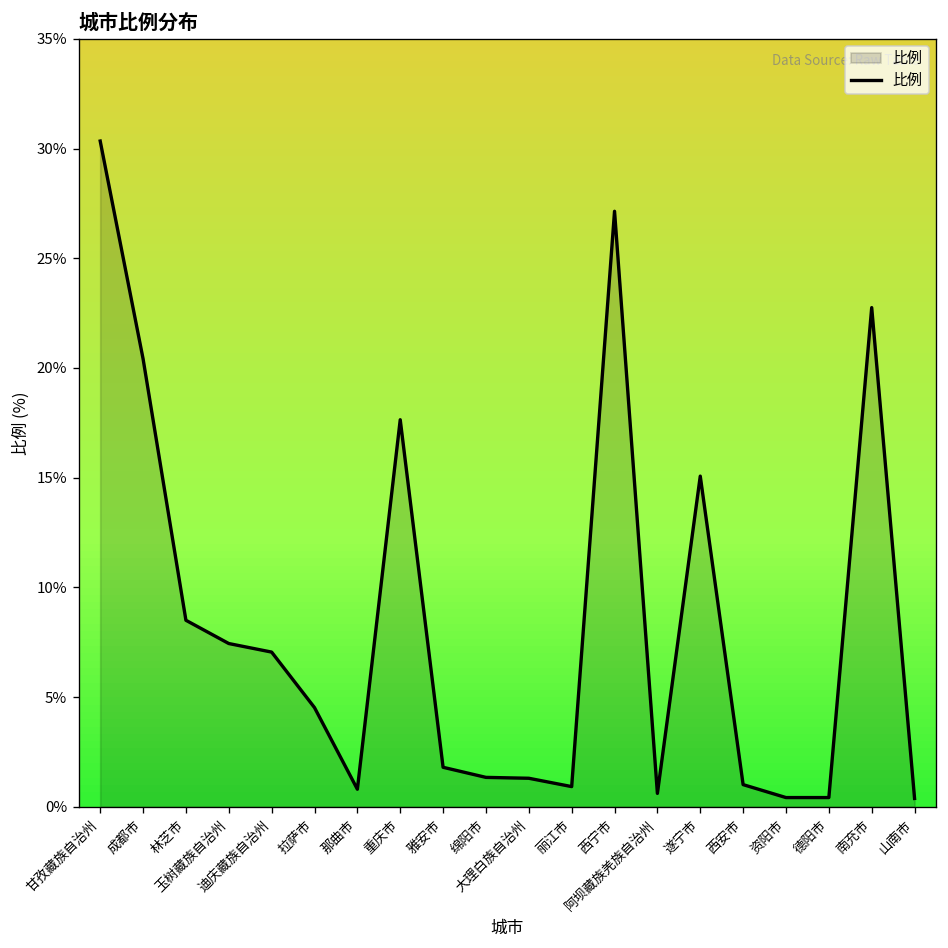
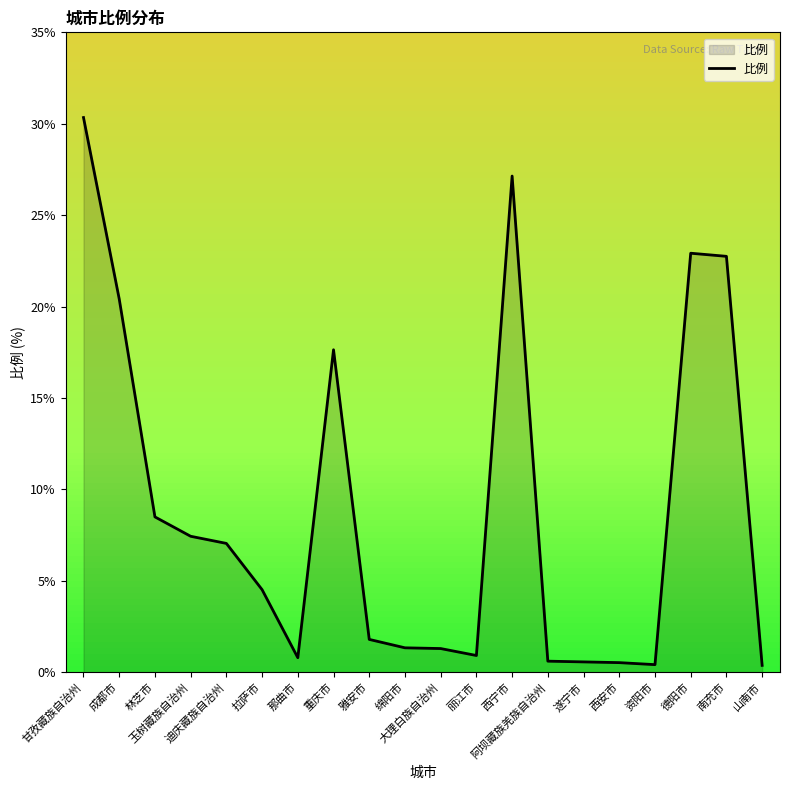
遂宁市: 15.1% -> 0.6%
西安市: 1.0% -> 0.5%
德阳市: 0.4% -> 22.9%
